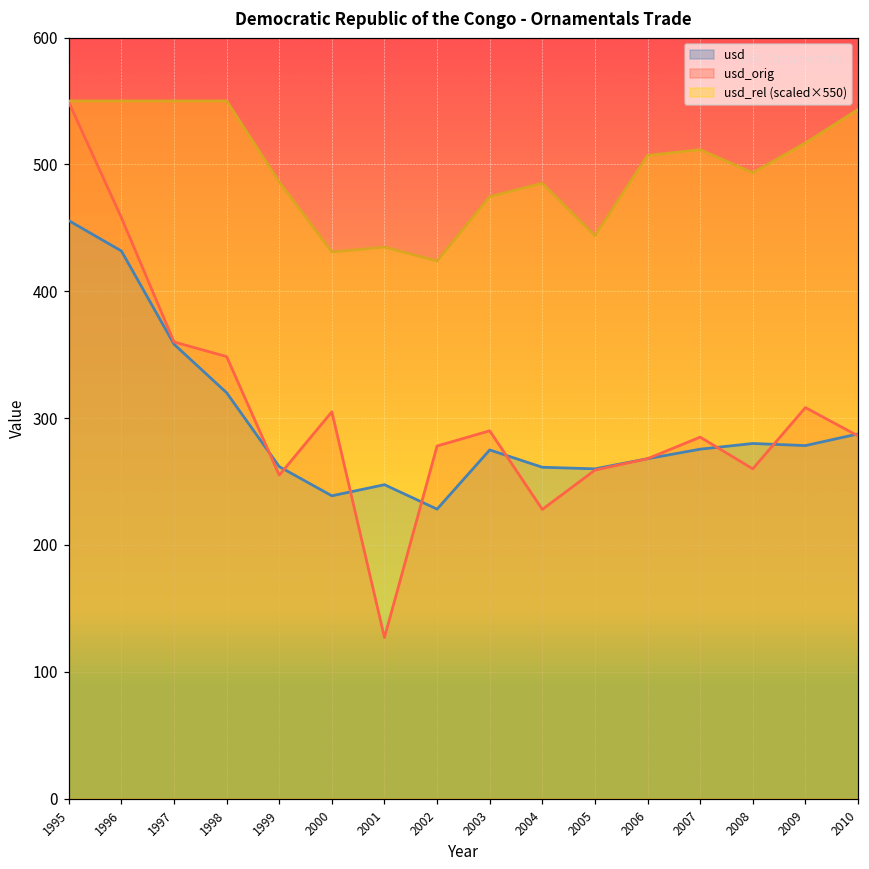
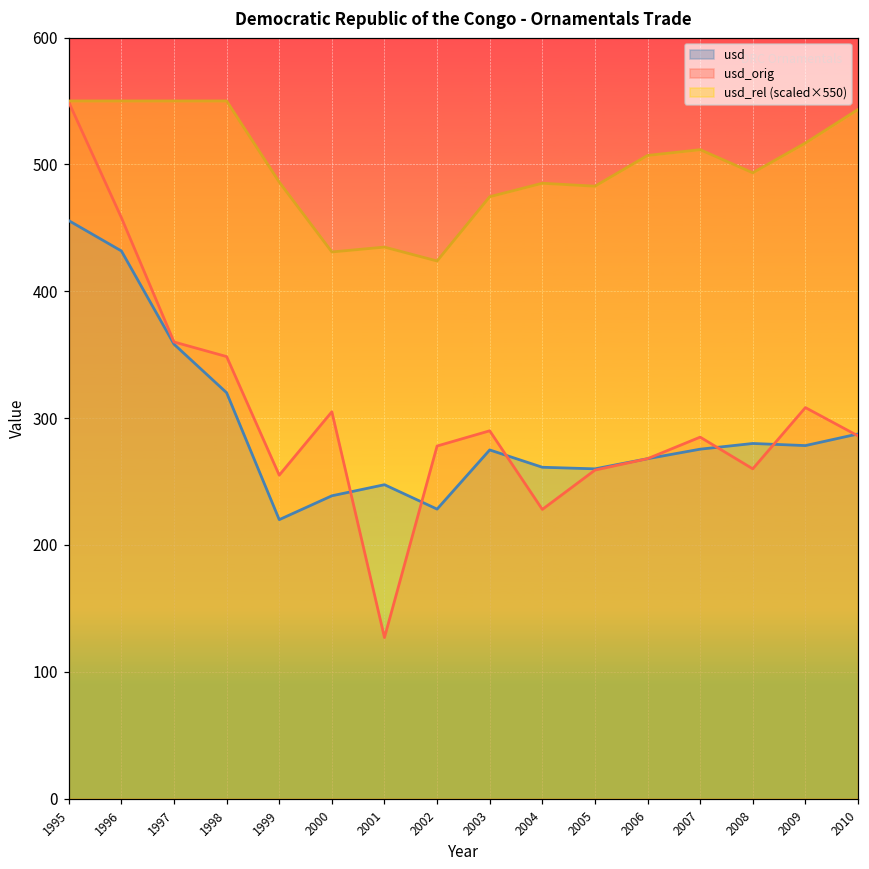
usd, 1999: 262 -> 220
usd_rel (scaled×550), 2005: 444 -> 483
